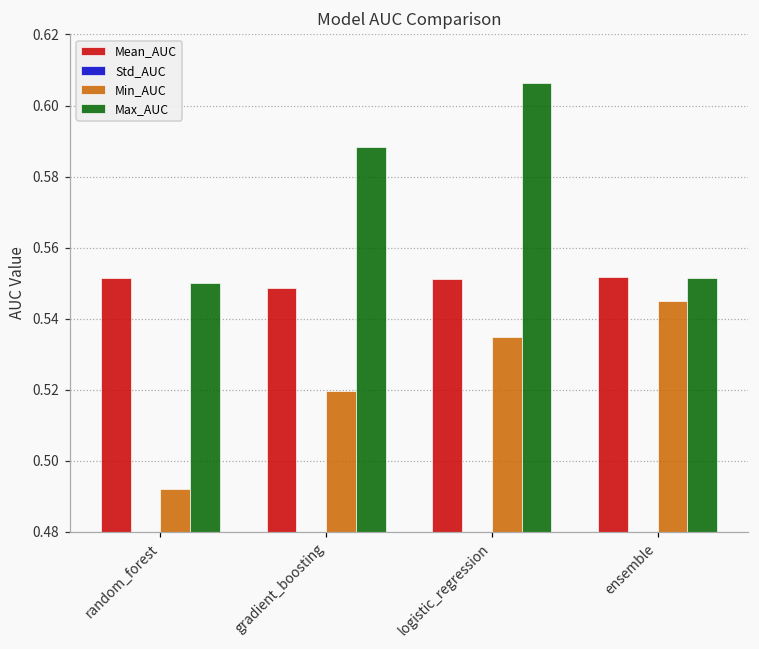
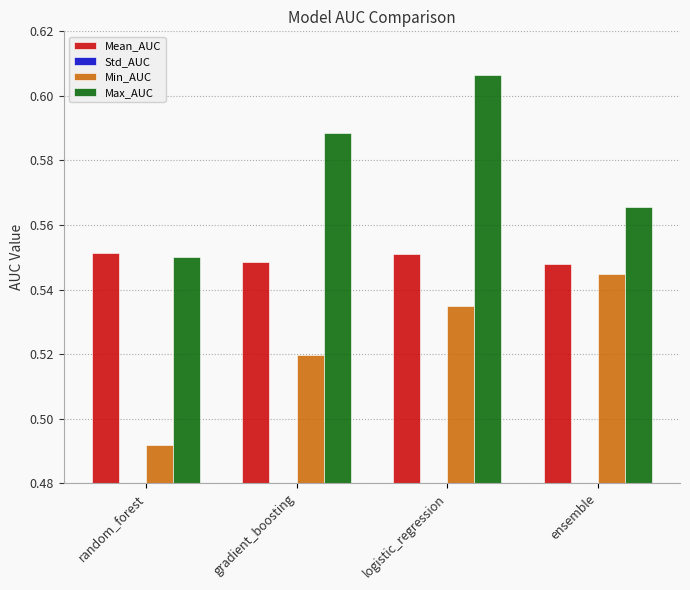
Mean_AUC, ensemble: 0.552 -> 0.548
Max_AUC, ensemble: 0.551 -> 0.566
